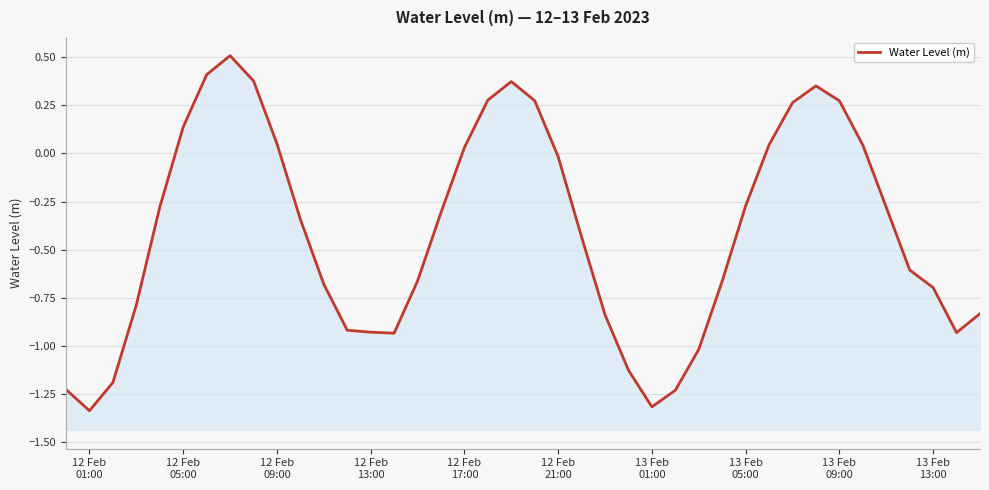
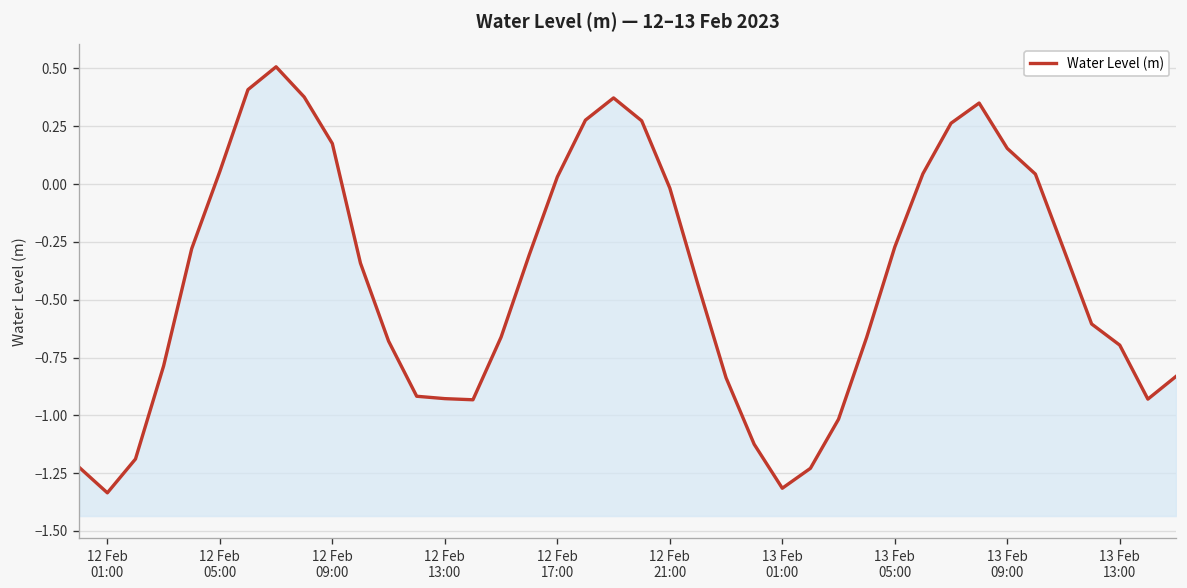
12 Feb 05:00: 0.14 -> 0.05
12 Feb 09:00: 0.05 -> 0.18
13 Feb 09:00: 0.27 -> 0.15
